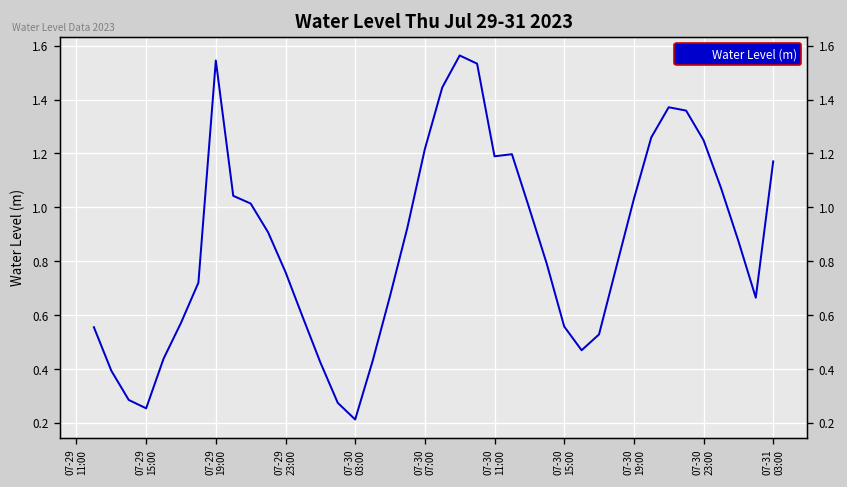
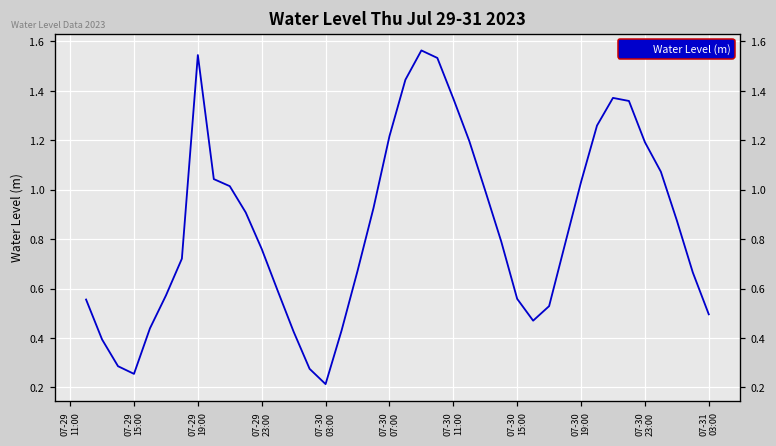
07-30 11:00: 1.19 -> 1.37
07-30 23:00: 1.25 -> 1.19
07-31 03:00: 1.17 -> 0.50
